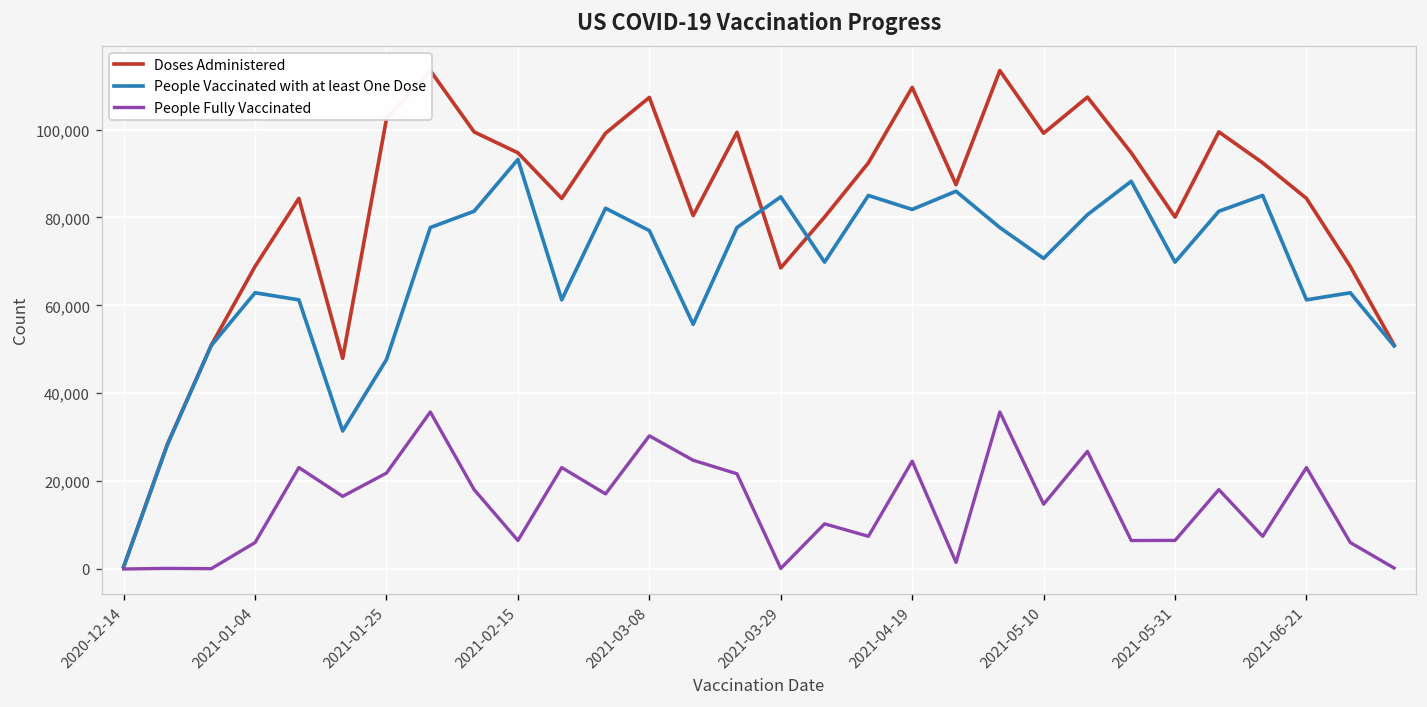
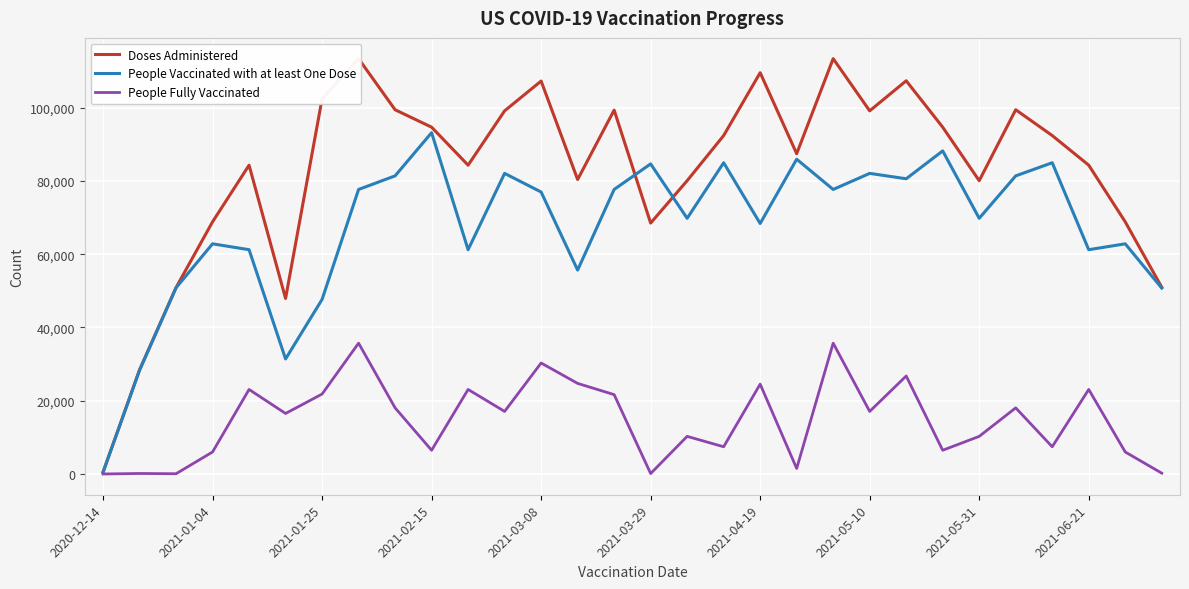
People Vaccinated with at least One Dose, 2021-04-19: 82,000 -> 68,000
People Vaccinated with at least One Dose, 2021-05-10: 71,000 -> 82,000
People Fully Vaccinated, 2021-05-10: 15,000 -> 17,000
People Fully Vaccinated, 2021-05-31: 7,000 -> 10,000
